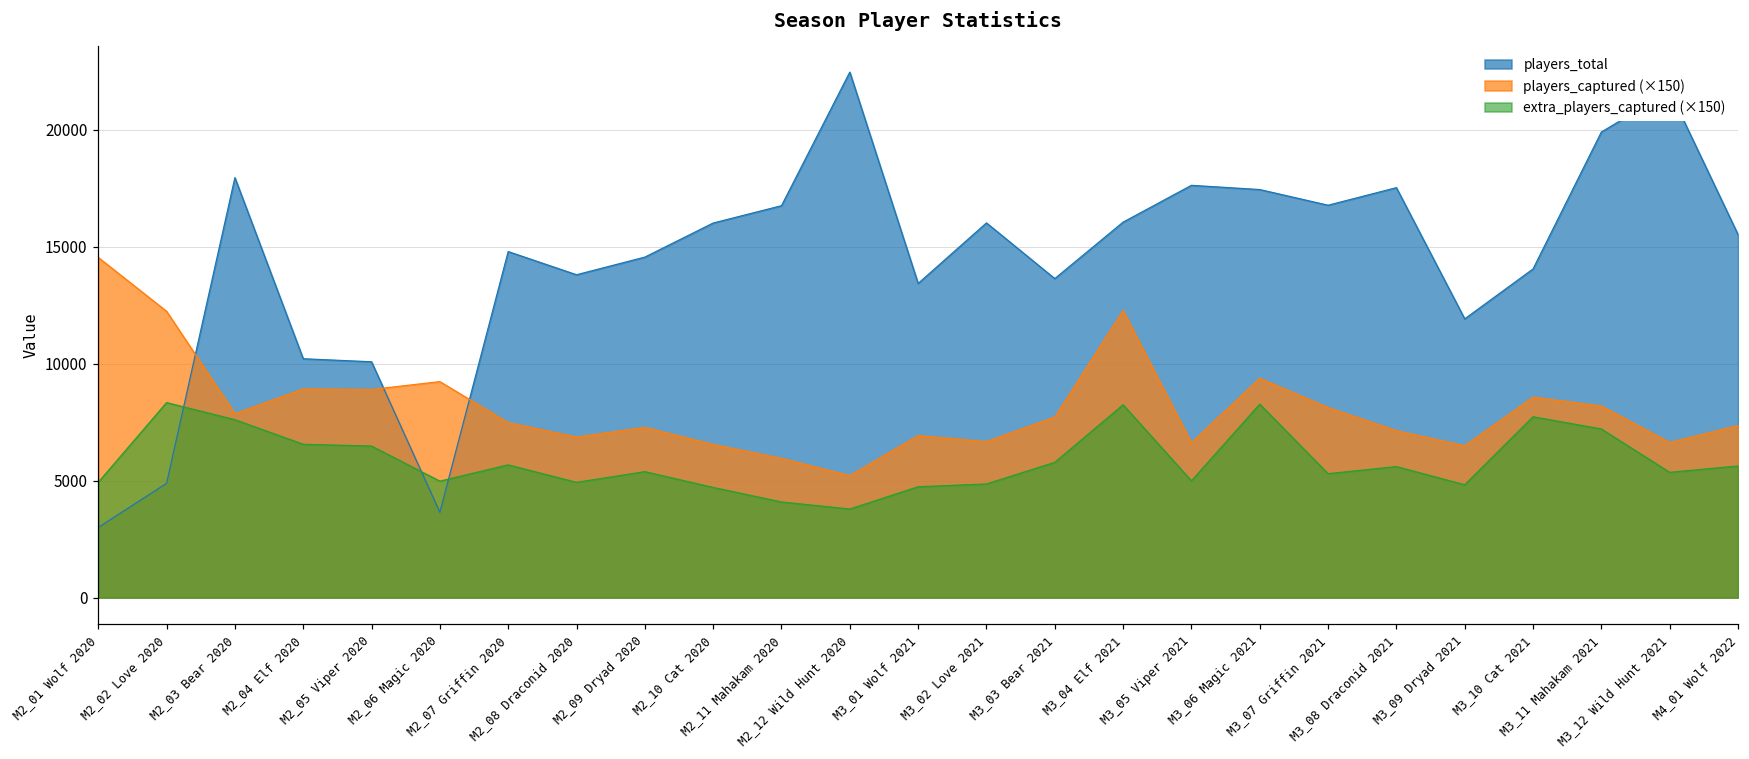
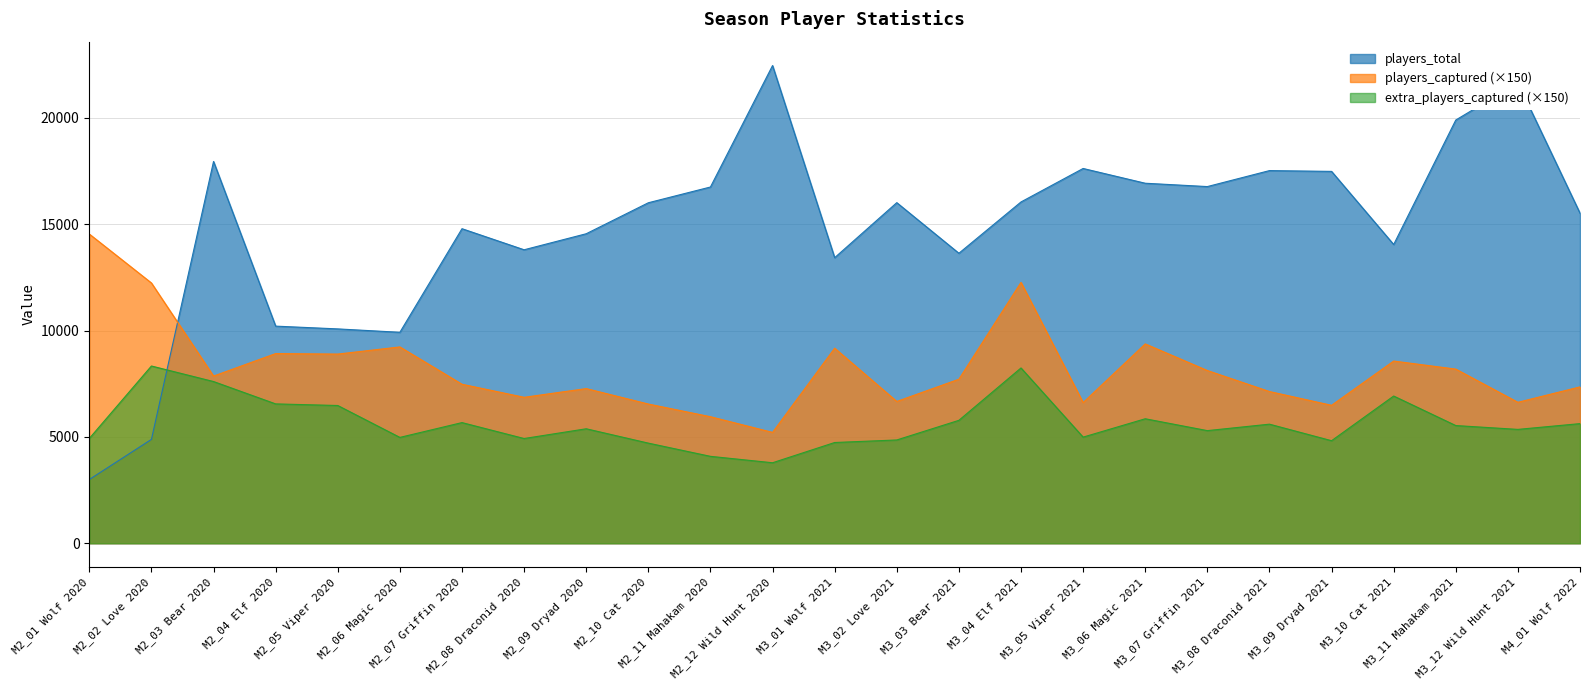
players_total, M2_06 Magic 2020: 3600 -> 9900
players_captured (×150), M3_01 Wolf 2021: 6900 -> 9200
players_total, M3_06 Magic 2021: 17400 -> 16900
extra_players_captured (×150), M3_06 Magic 2021: 8300 -> 5900
players_total, M3_09 Dryad 2021: 11900 -> 17500
extra_players_captured (×150), M3_10 Cat 2021: 7700 -> 6900
extra_players_captured (×150), M3_11 Mahakam 2021: 7200 -> 5500
